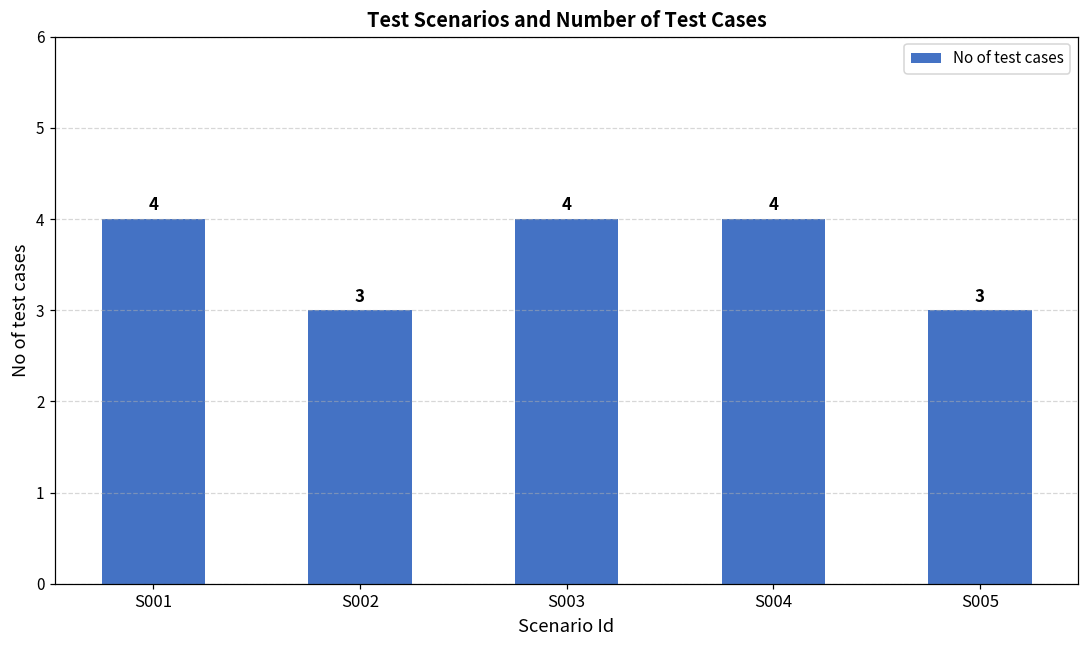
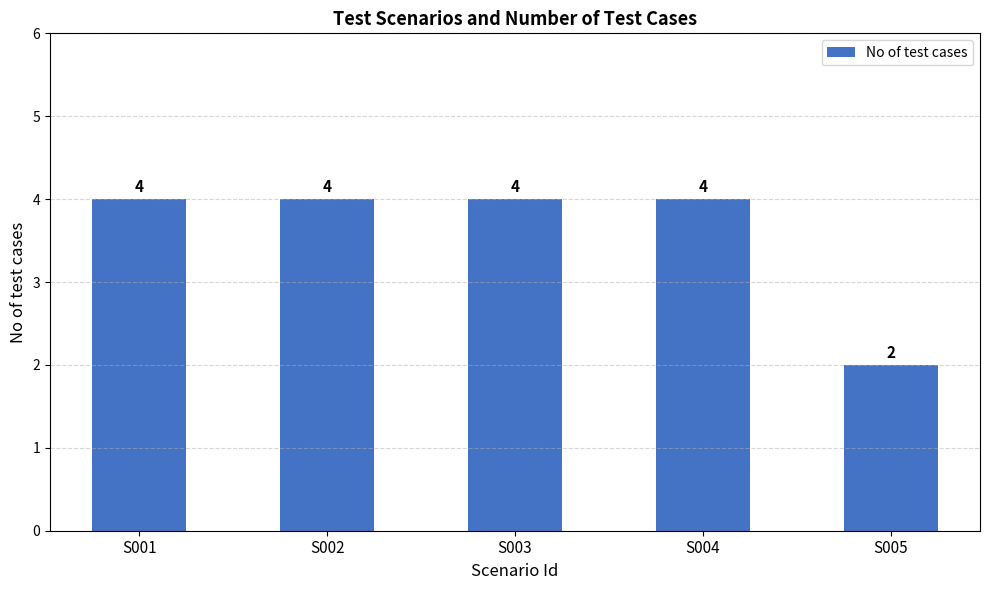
S002: 3 -> 4
S005: 3 -> 2
